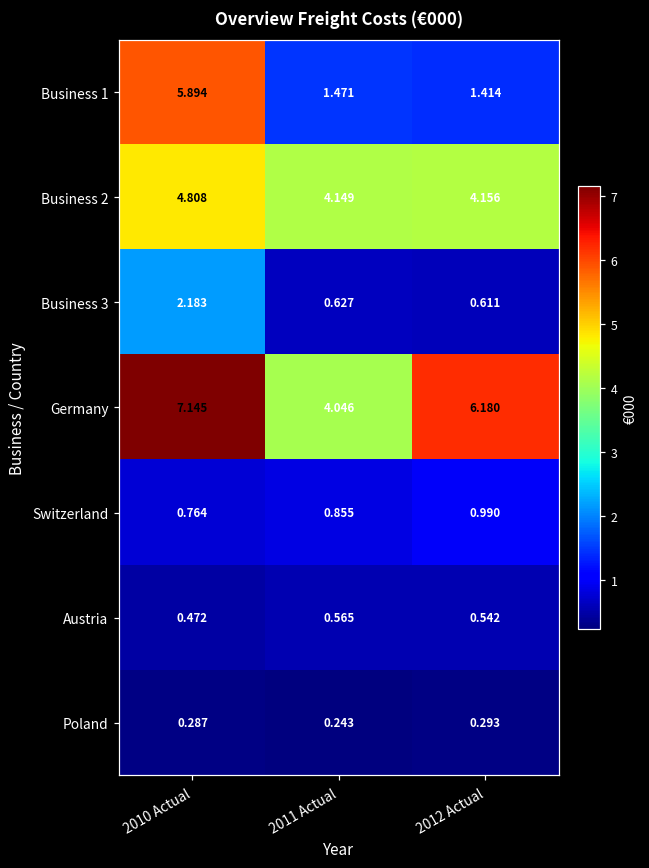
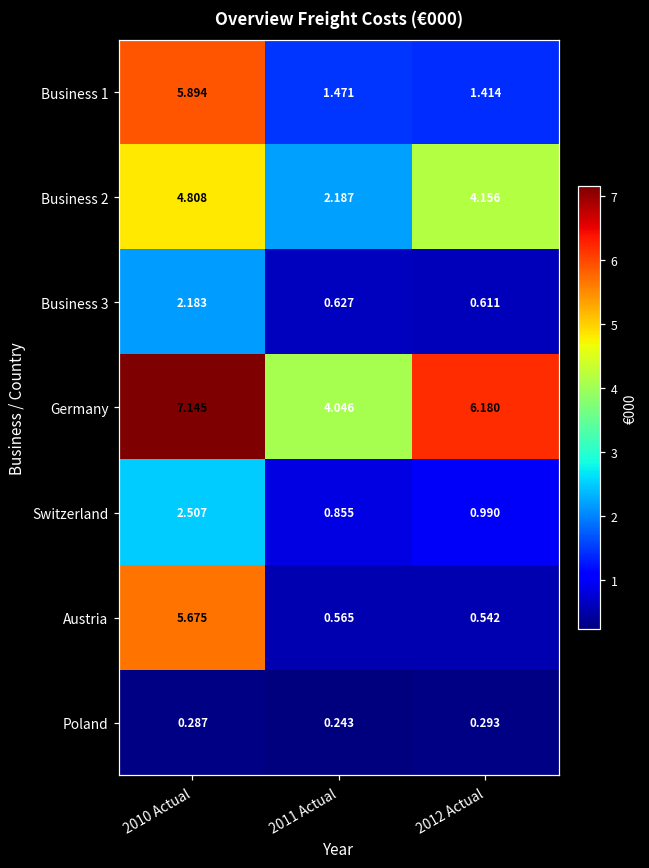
Business 2, 2011 Actual: 4.149 -> 2.187
Switzerland, 2010 Actual: 0.764 -> 2.507
Austria, 2010 Actual: 0.472 -> 5.675
